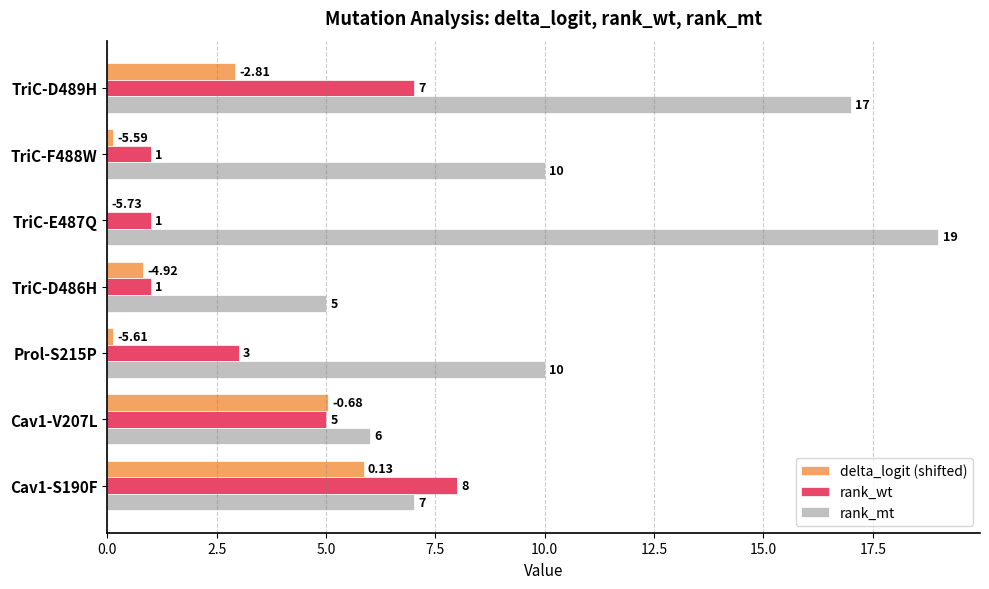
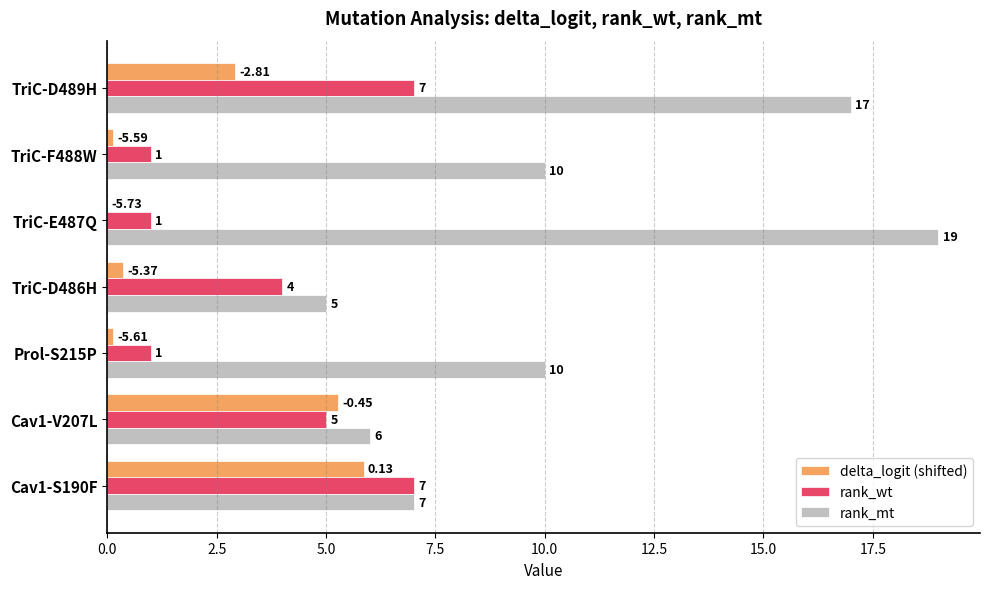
delta_logit (shifted), TriC-D486H: -4.92 -> -5.37
rank_wt, TriC-D486H: 1 -> 4
rank_wt, Prol-S215P: 3 -> 1
delta_logit (shifted), Cav1-V207L: -0.68 -> -0.45
rank_wt, Cav1-S190F: 8 -> 7
